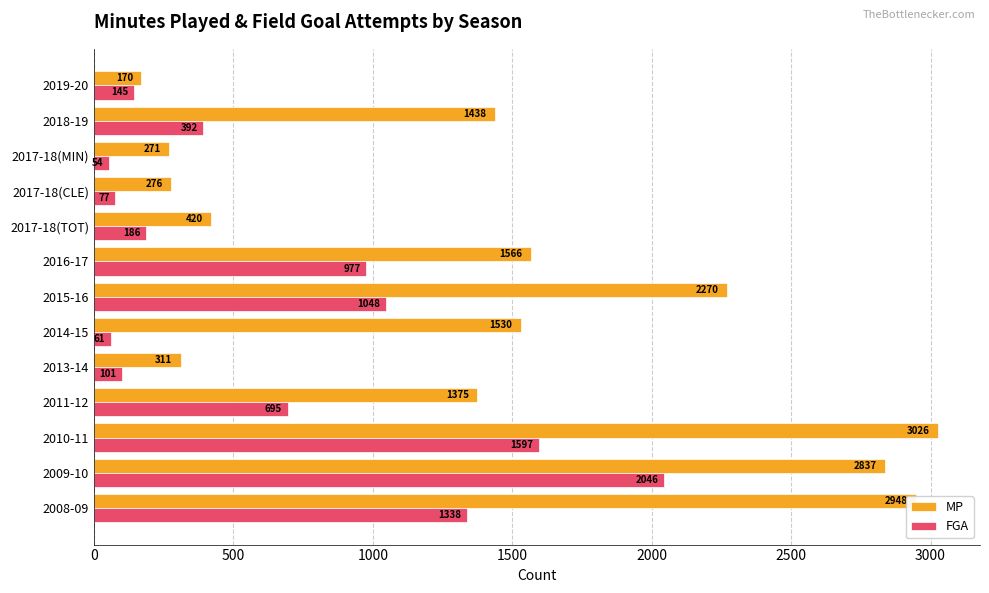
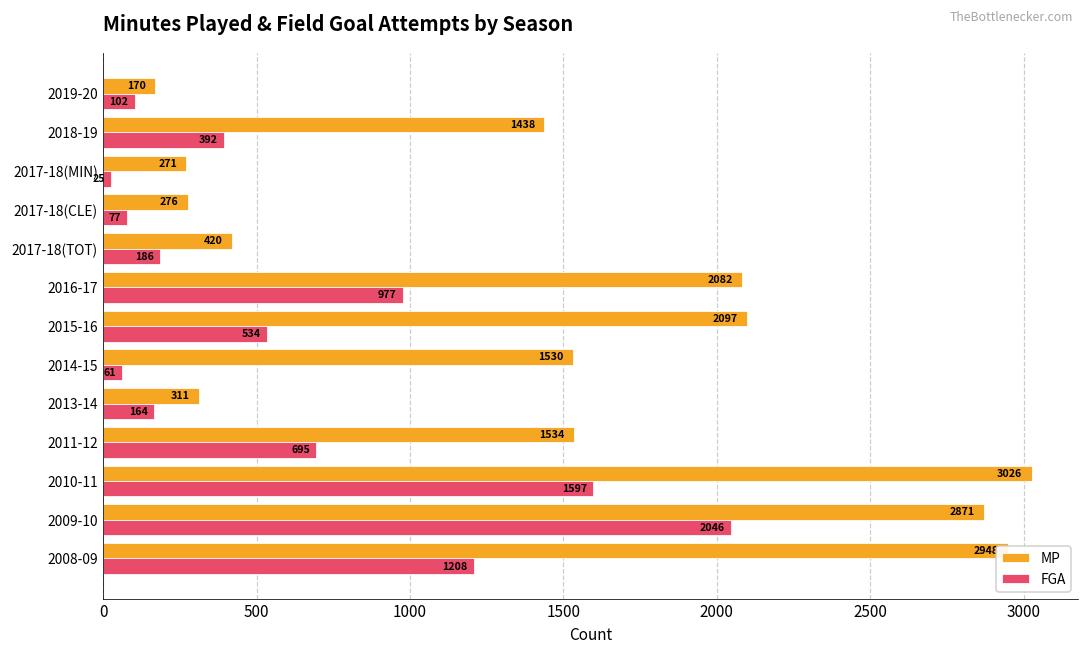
FGA, 2019-20: 145 -> 102
FGA, 2017-18(MIN): 54 -> 25
MP, 2016-17: 1566 -> 2082
MP, 2015-16: 2270 -> 2097
FGA, 2015-16: 1048 -> 534
FGA, 2013-14: 101 -> 164
MP, 2011-12: 1375 -> 1534
MP, 2009-10: 2837 -> 2871
FGA, 2008-09: 1338 -> 1208
